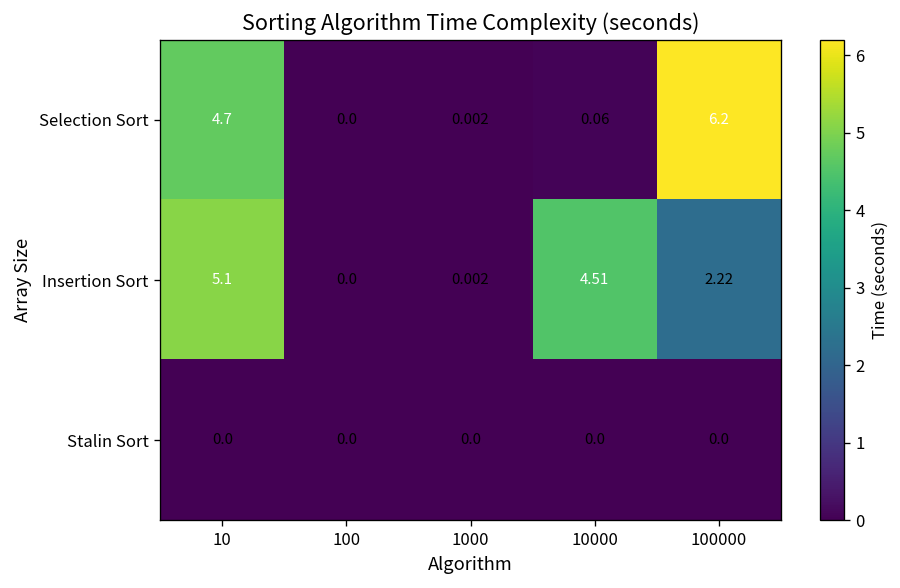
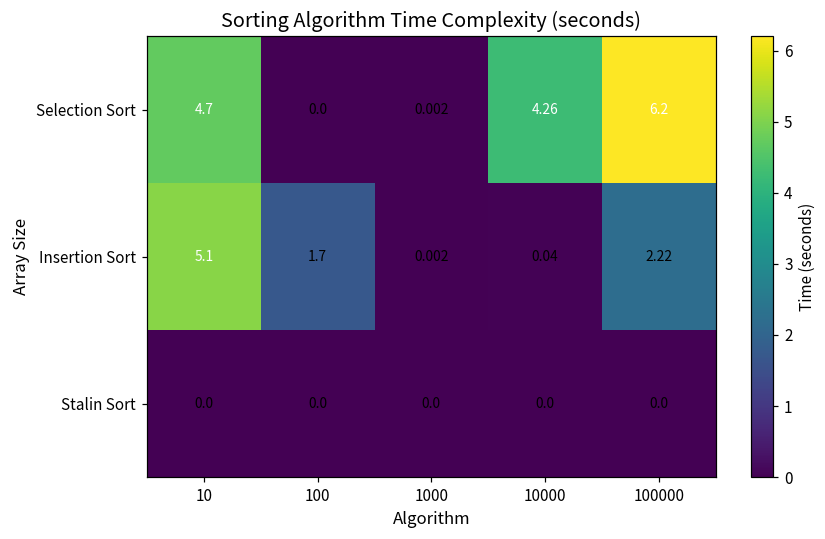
Selection Sort, 10000: 0.06 -> 4.26
Insertion Sort, 100: 0.0 -> 1.7
Insertion Sort, 10000: 4.51 -> 0.04
